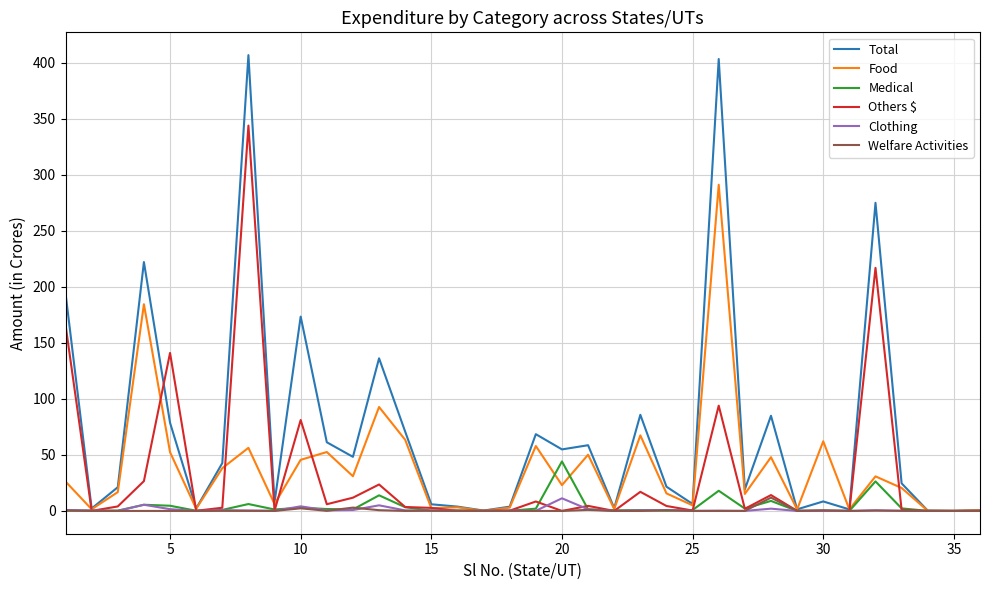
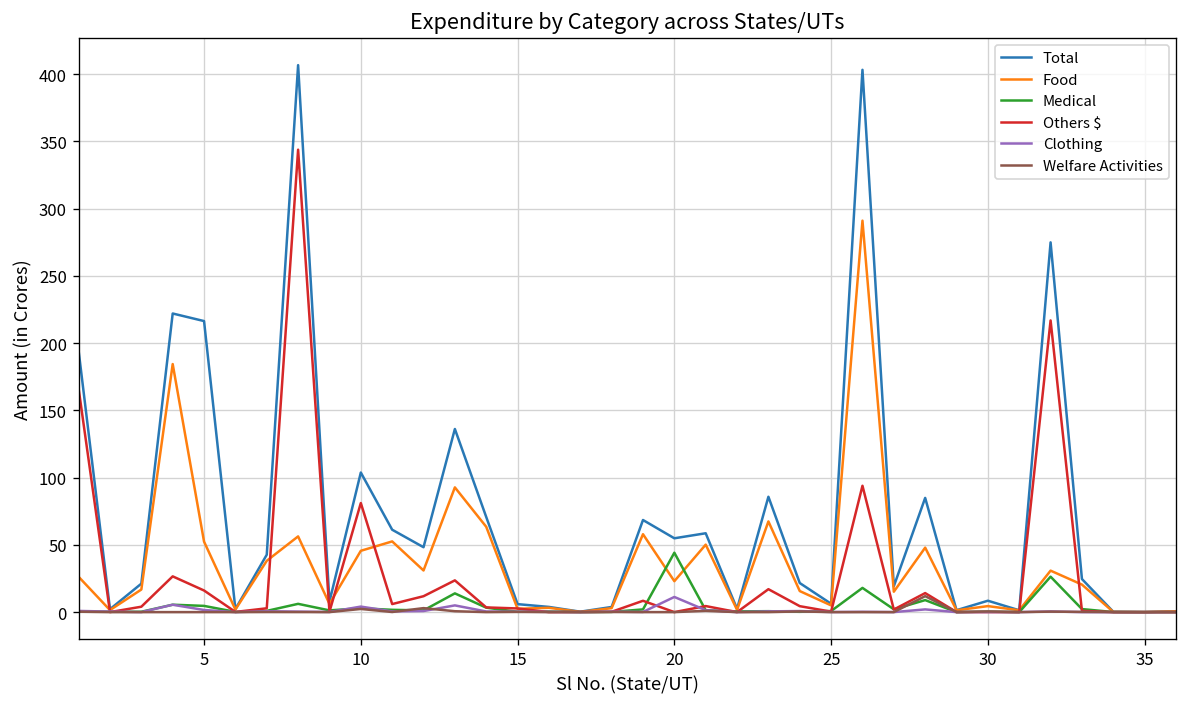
Total, 5: 79 -> 216
Others $, 5: 141 -> 16
Total, 10: 173 -> 104
Food, 30: 62 -> 4
